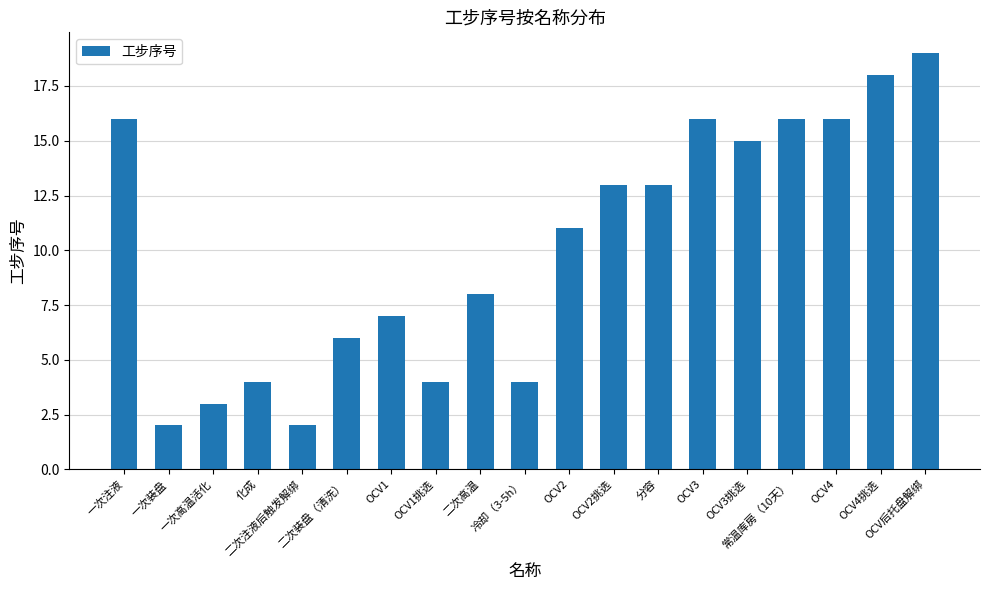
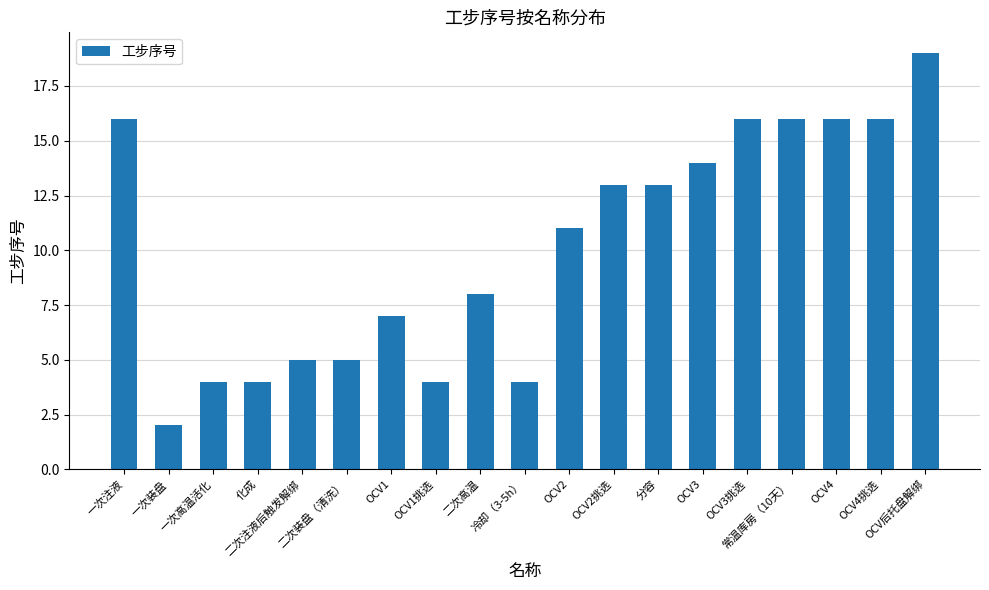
一次高温活化: 3 -> 4
二次注液后触发解绑: 2 -> 5
二次装盘（清洗）: 6 -> 5
OCV3: 16 -> 14
OCV3挑选: 15 -> 16
OCV4挑选: 18 -> 16
